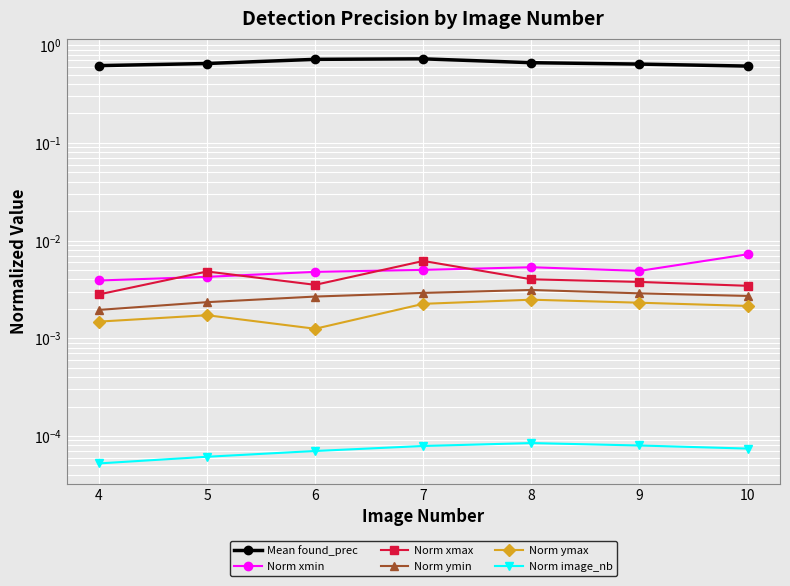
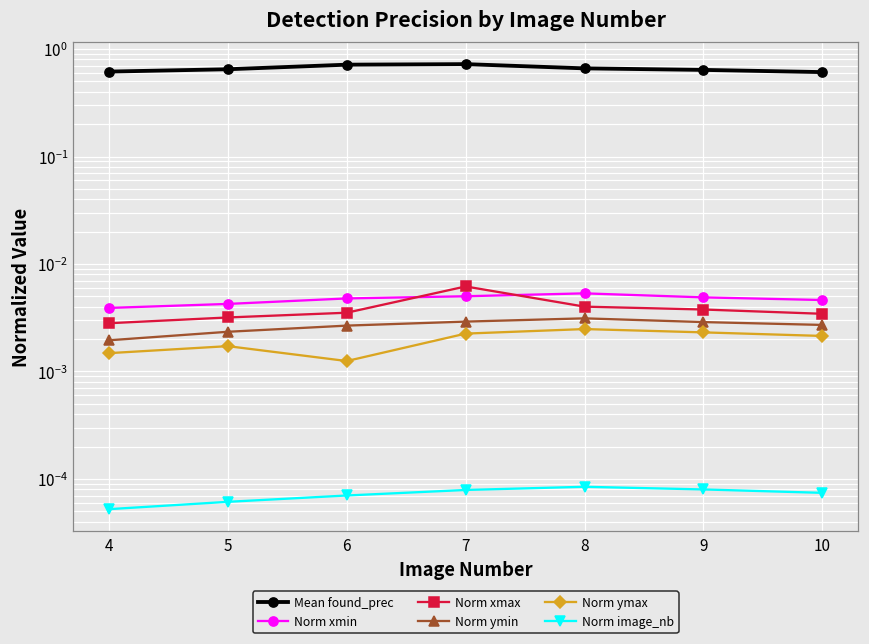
Norm xmax, 5: 0.005 -> 0.0032
Norm xmin, 10: 0.007 -> 0.005
